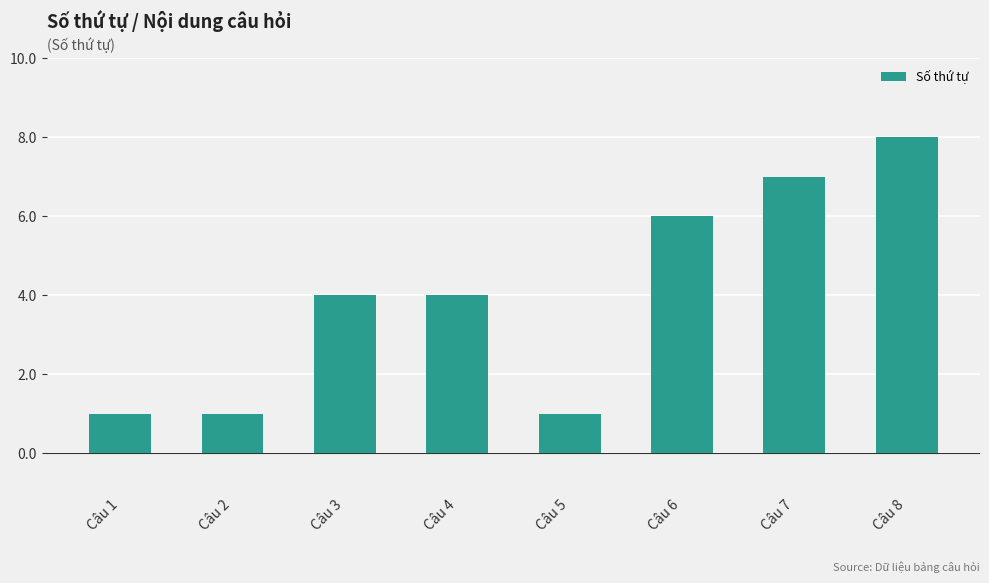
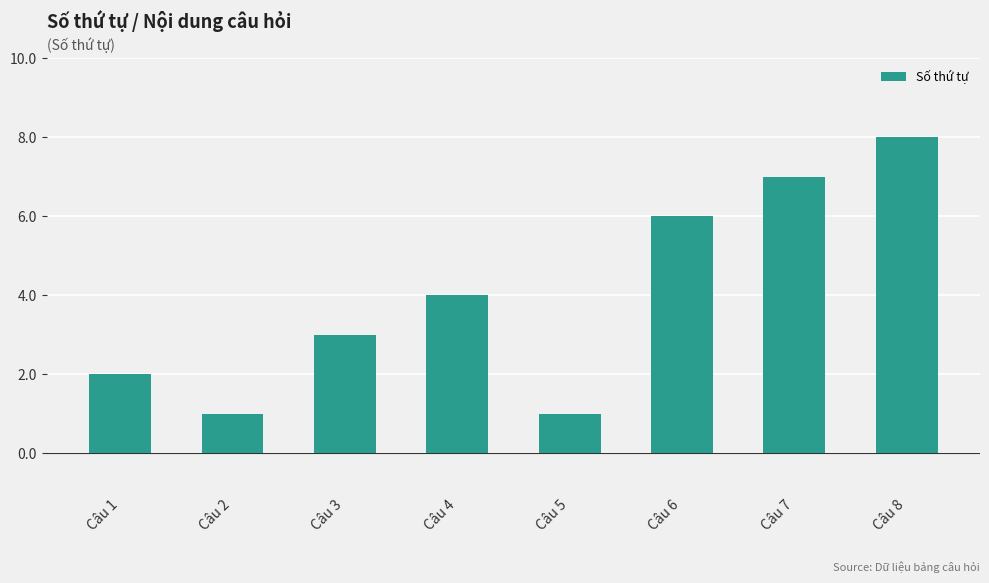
Câu 1: 1 -> 2
Câu 3: 4 -> 3
